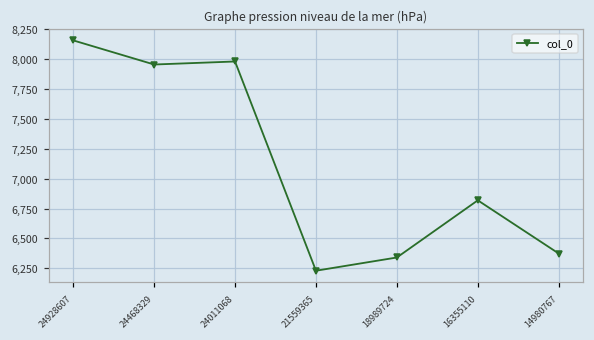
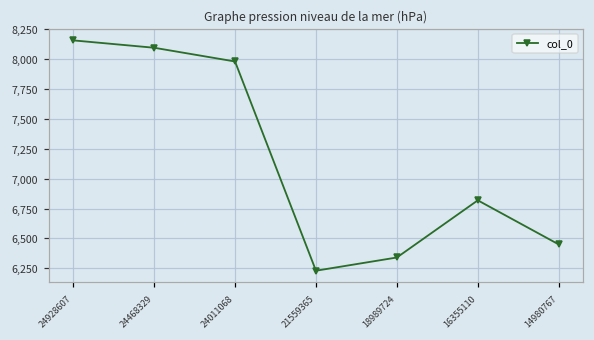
24468329: 7,950 -> 8,090
14980767: 6,370 -> 6,450
